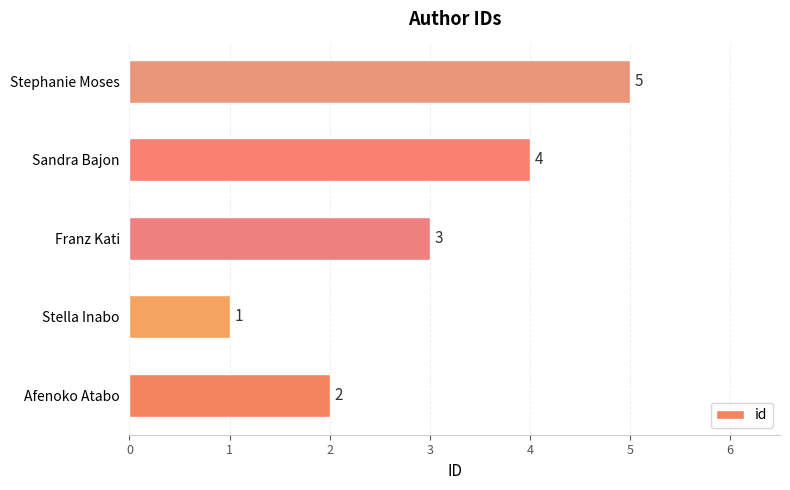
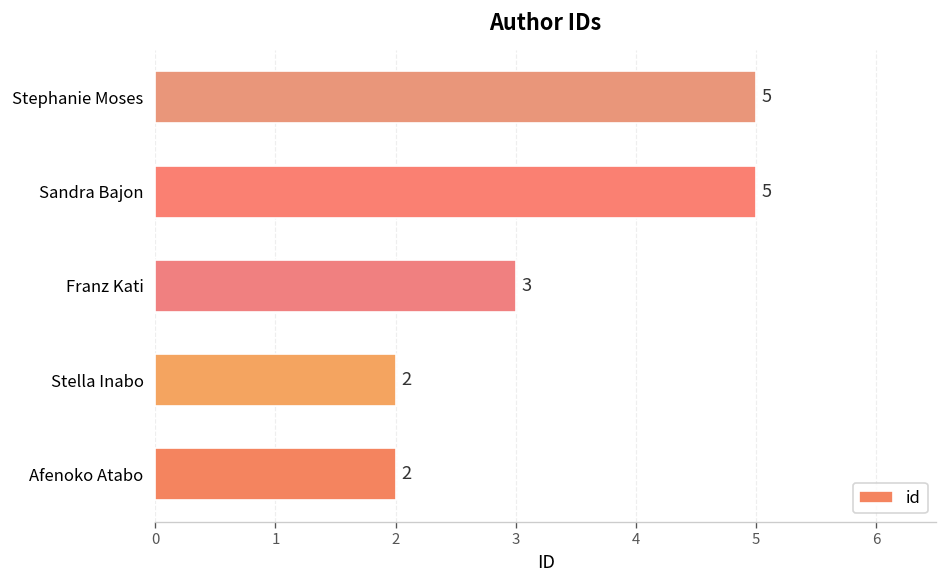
Sandra Bajon: 4 -> 5
Stella Inabo: 1 -> 2
